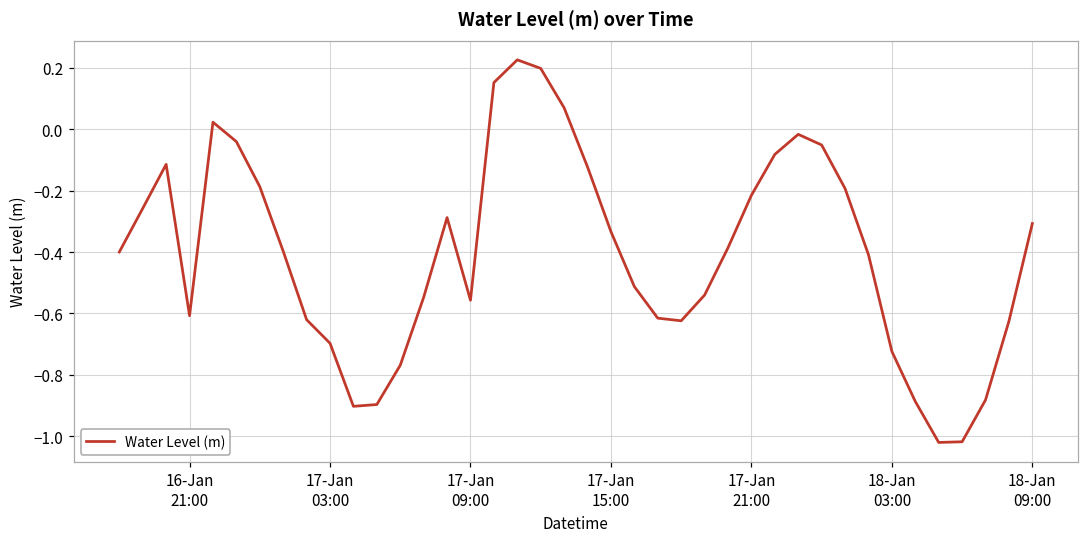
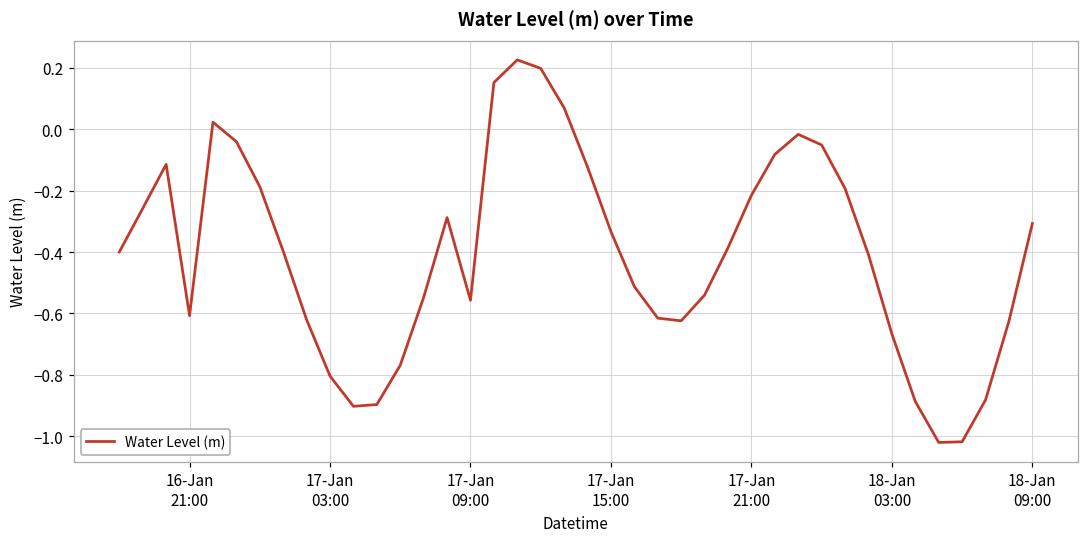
17-Jan 03:00: -0.70 -> -0.80
18-Jan 03:00: -0.72 -> -0.67
